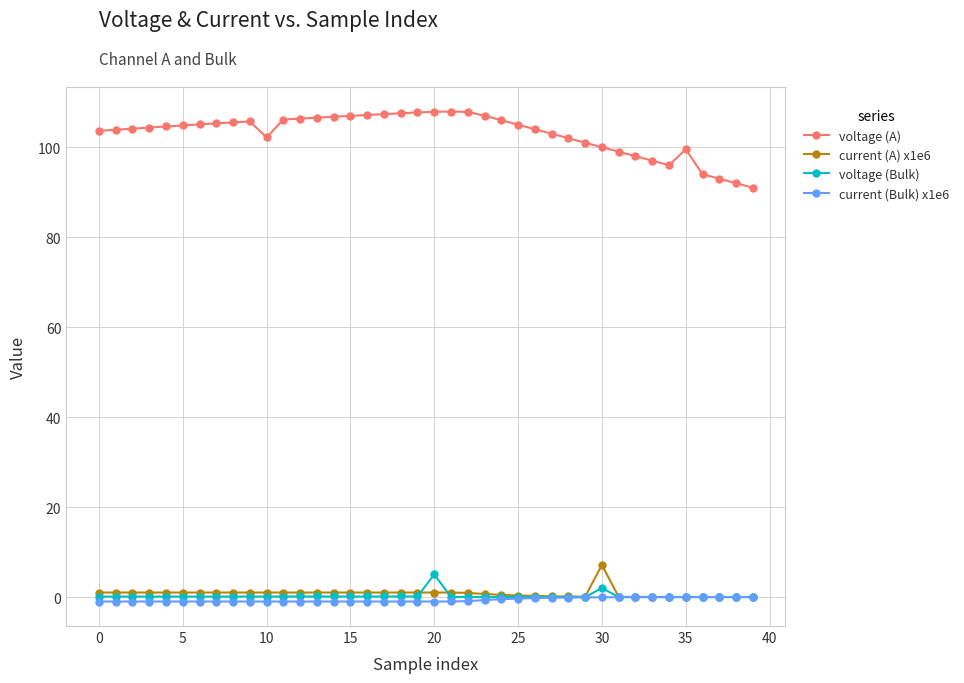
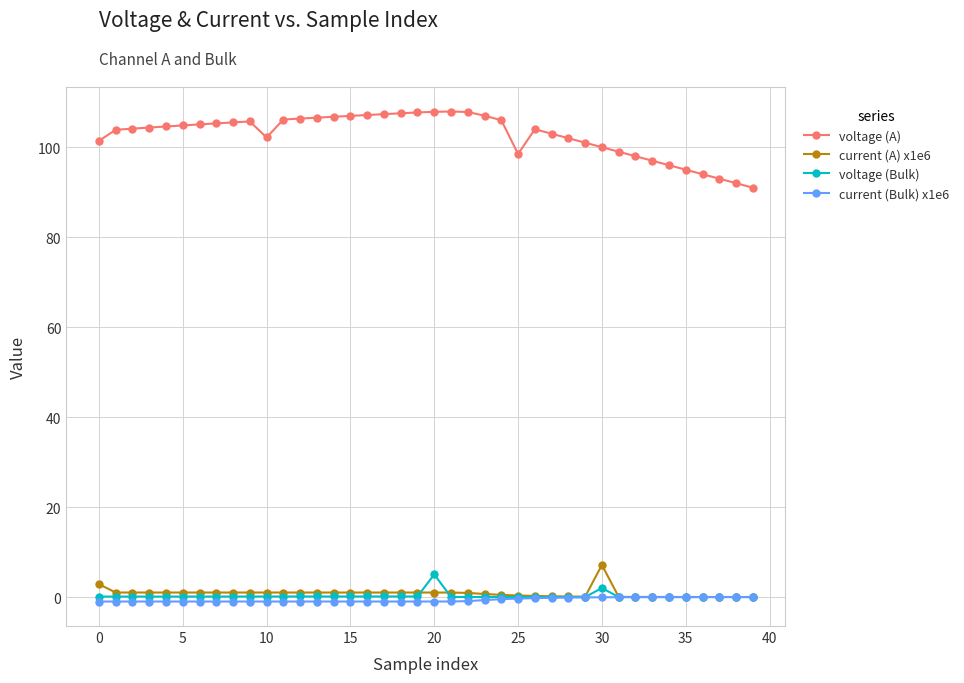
voltage (A), 0: 104 -> 101
current (A) x1e6, 0: 1 -> 3
voltage (A), 25: 105 -> 98
voltage (A), 35: 100 -> 95
